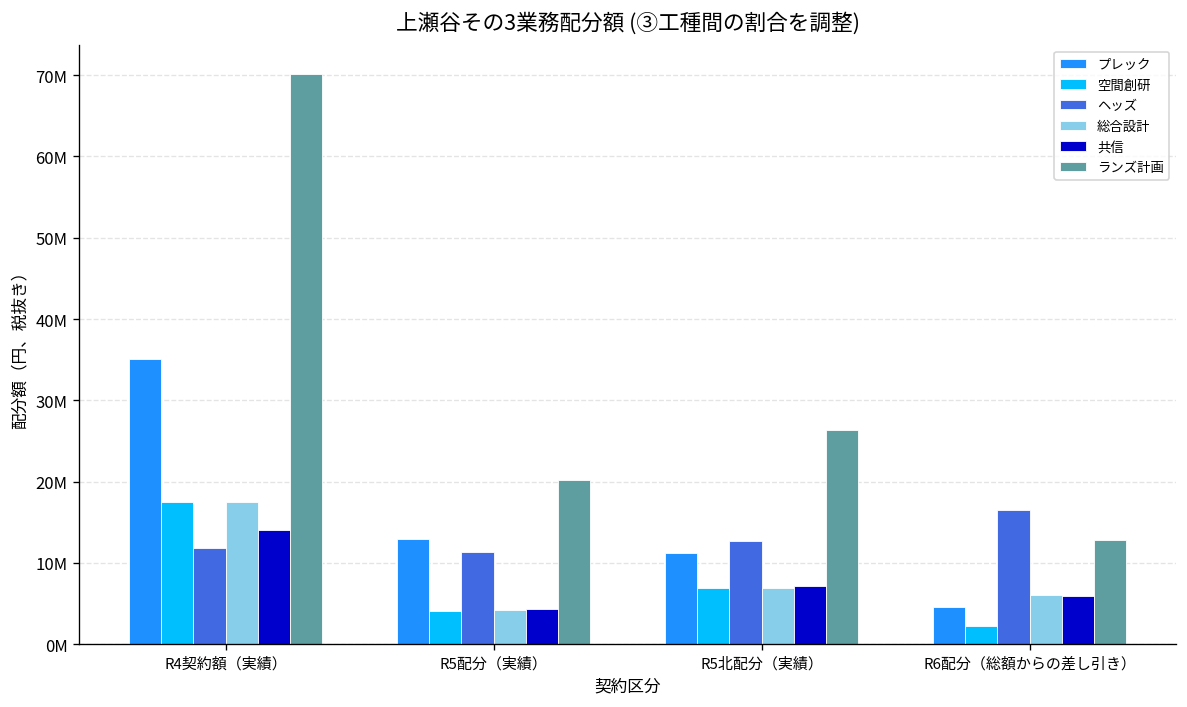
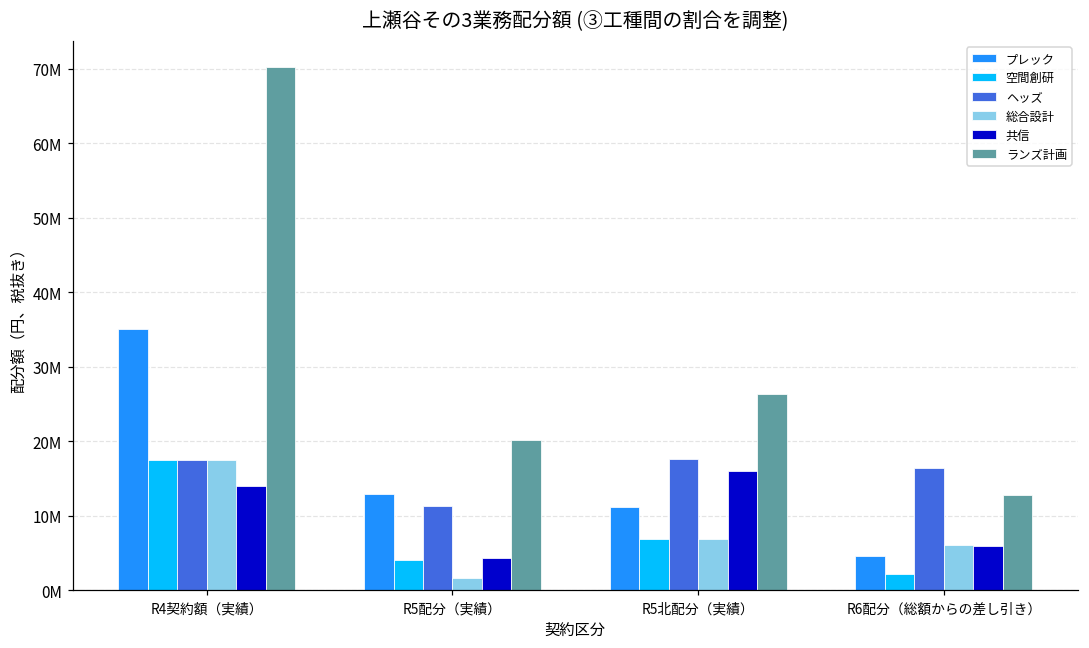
ヘッズ, R4契約額（実績）: 12000000 -> 18000000
総合設計, R5配分（実績）: 4000000 -> 2000000
ヘッズ, R5北配分（実績）: 13000000 -> 18000000
共信, R5北配分（実績）: 7000000 -> 16000000
